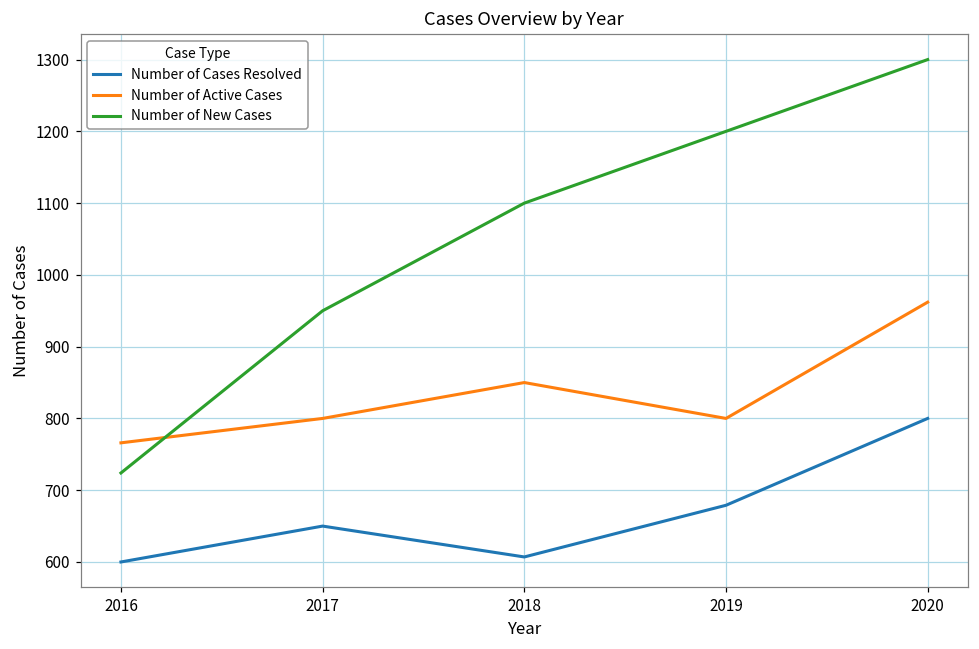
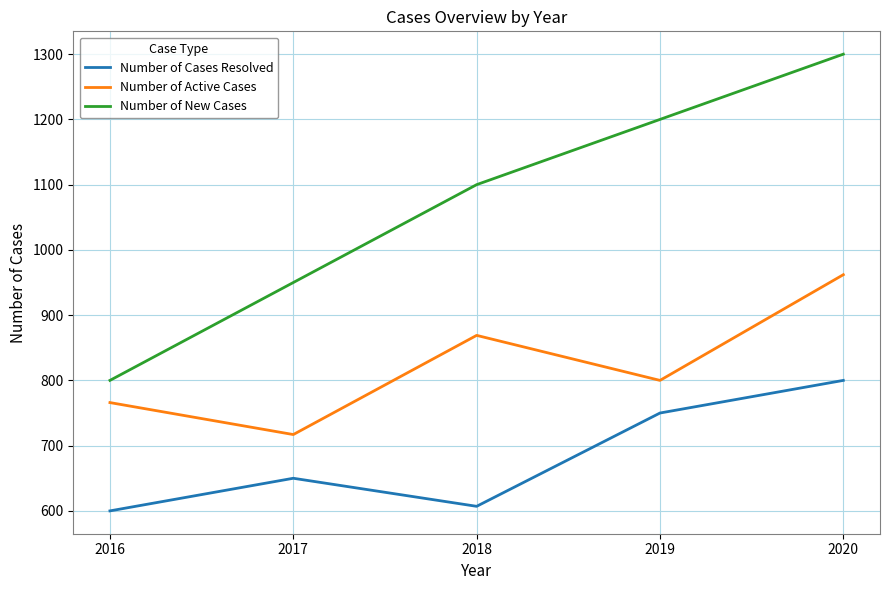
Number of New Cases, 2016: 720 -> 800
Number of Active Cases, 2017: 800 -> 720
Number of Active Cases, 2018: 850 -> 870
Number of Cases Resolved, 2019: 680 -> 750
